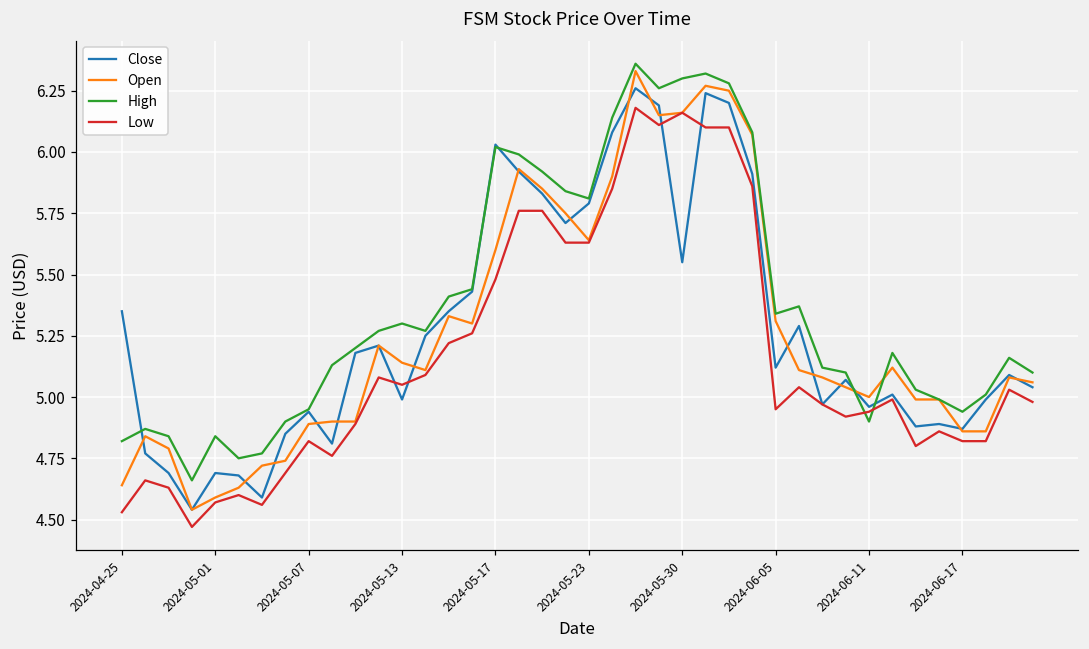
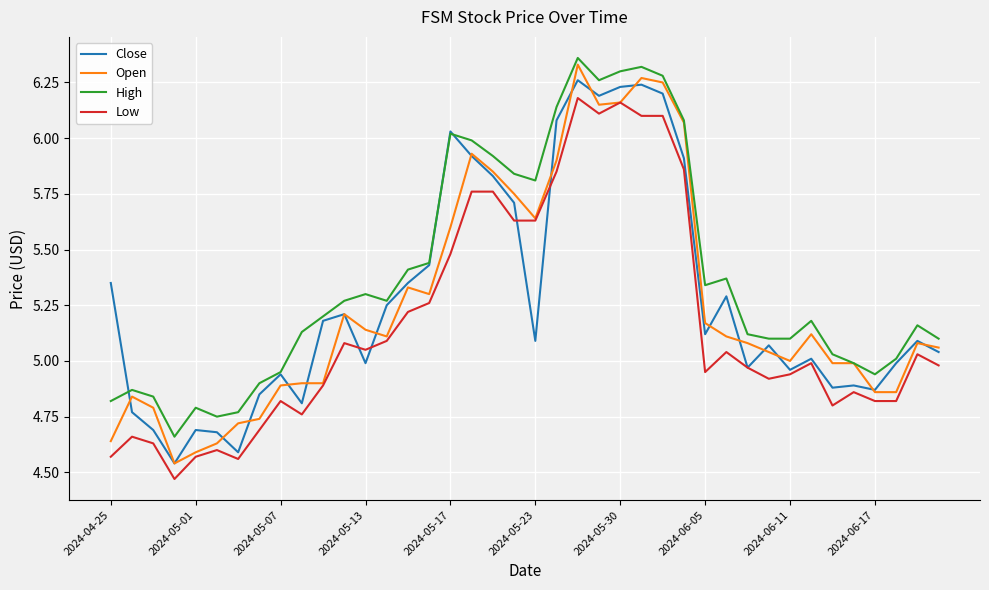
Low, 2024-04-25: 4.53 -> 4.57
High, 2024-05-01: 4.84 -> 4.79
Close, 2024-05-23: 5.79 -> 5.09
Close, 2024-05-30: 5.55 -> 6.23
Open, 2024-06-05: 5.31 -> 5.17
High, 2024-06-11: 4.9 -> 5.1
